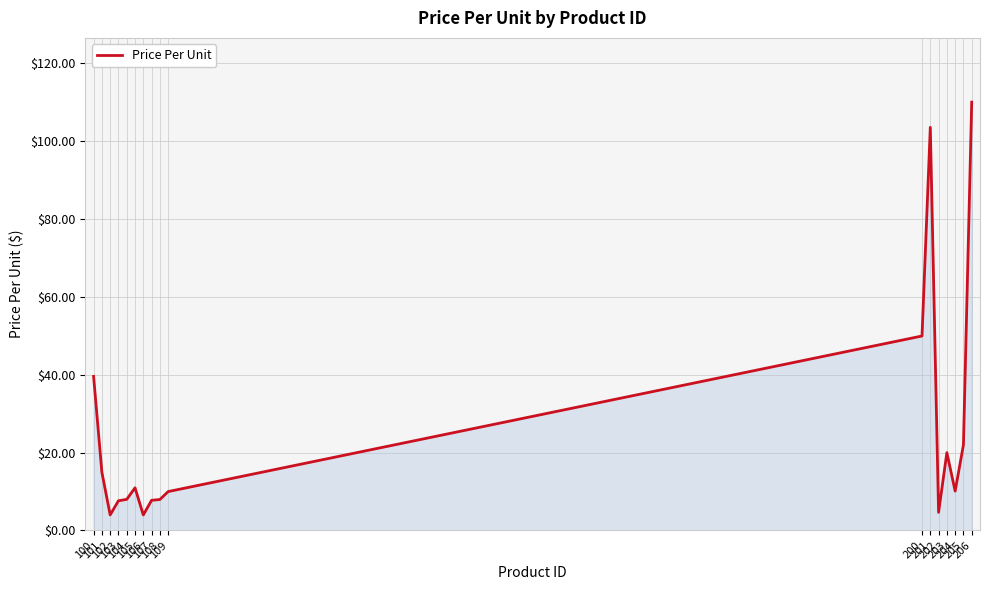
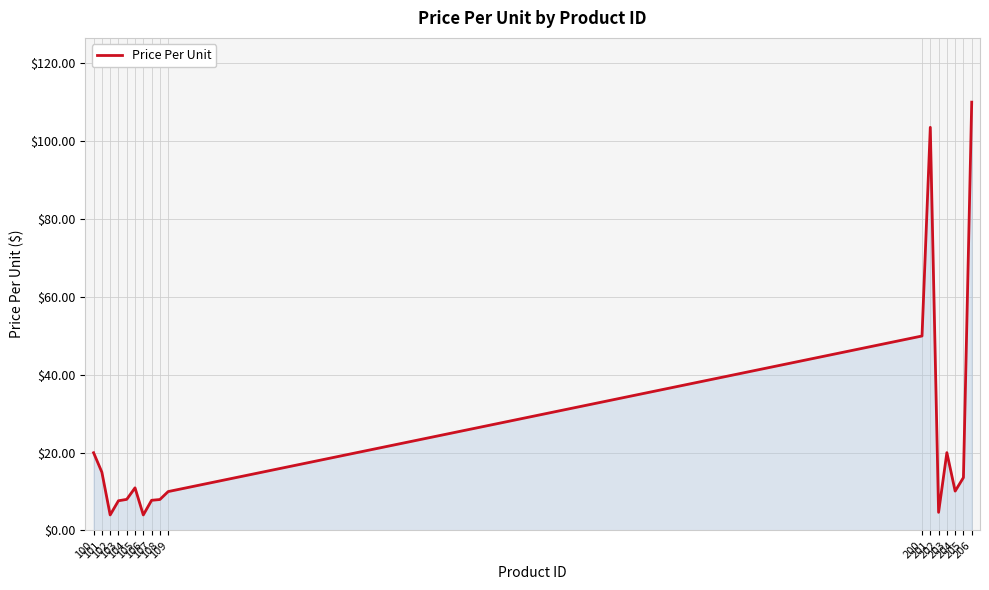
100: $40 -> $20
205: $22 -> $14
